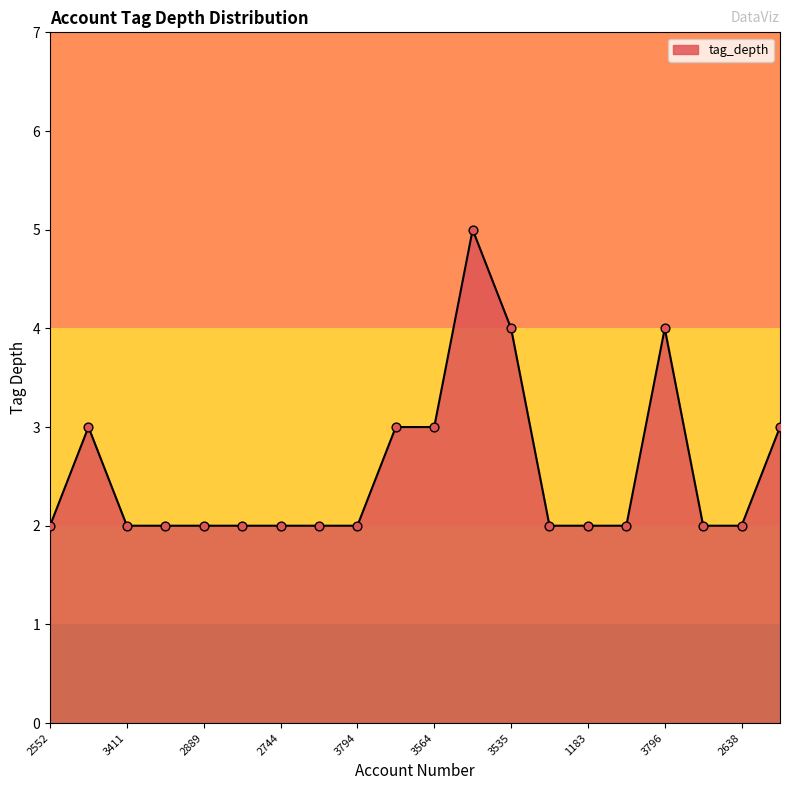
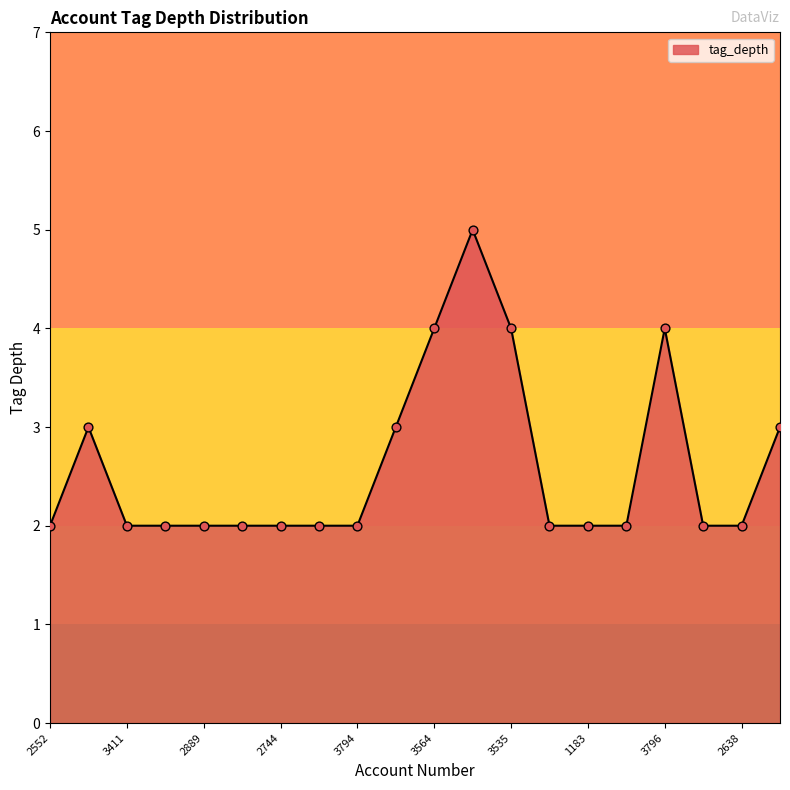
3564: 3 -> 4
